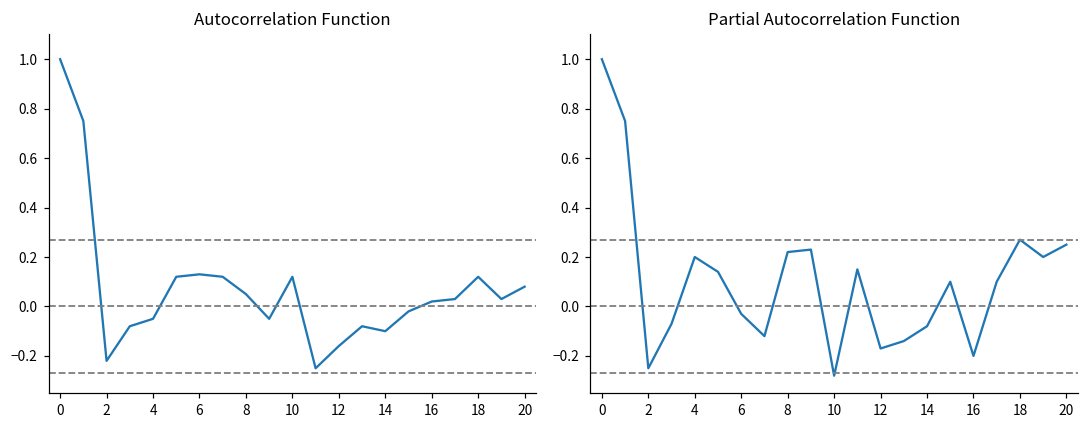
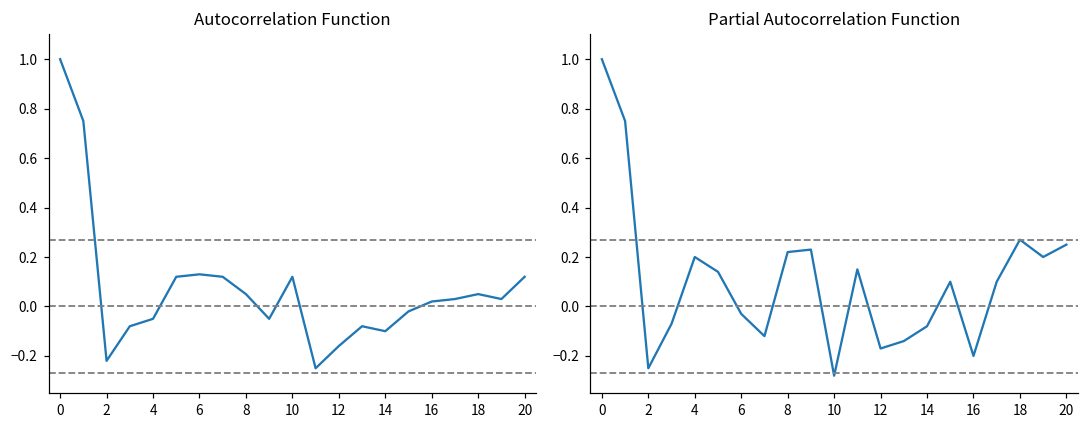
Autocorrelation Function, 18: 0.12 -> 0.05
Autocorrelation Function, 20: 0.08 -> 0.12
